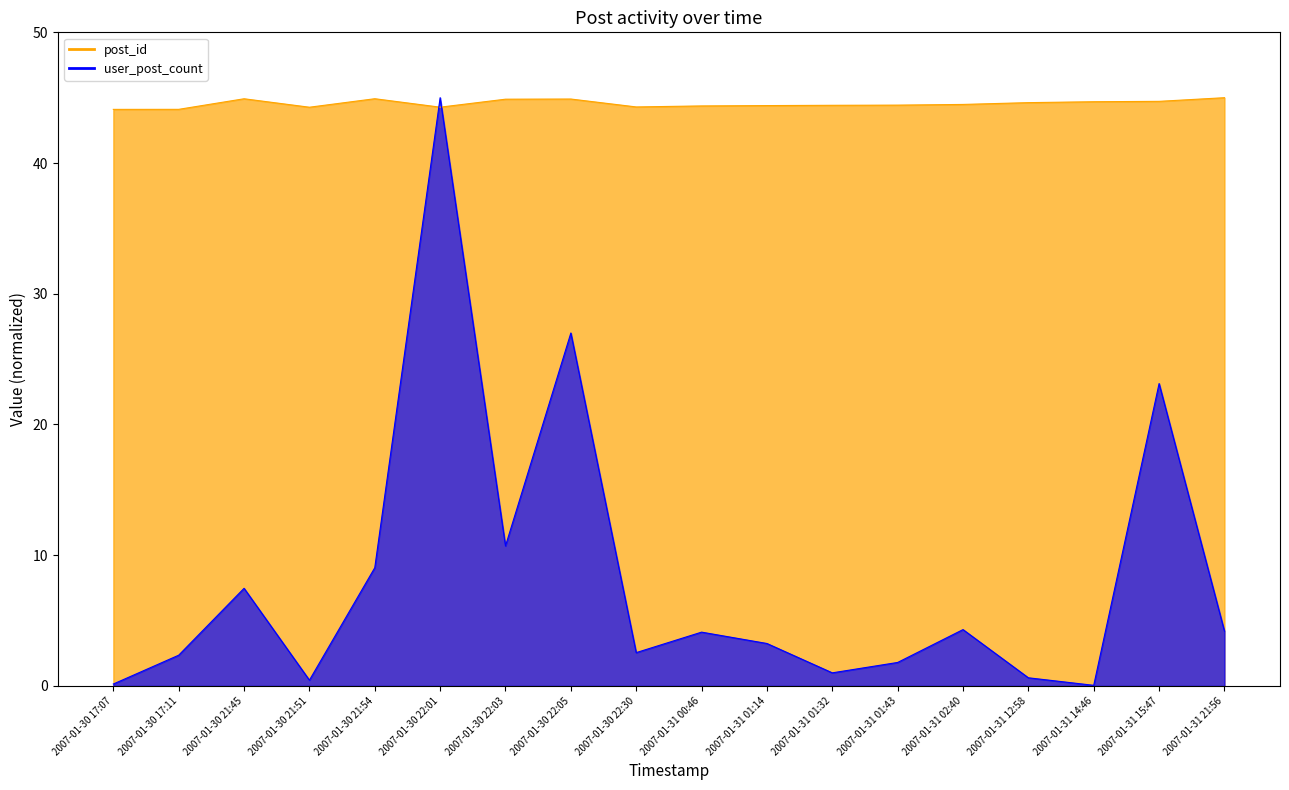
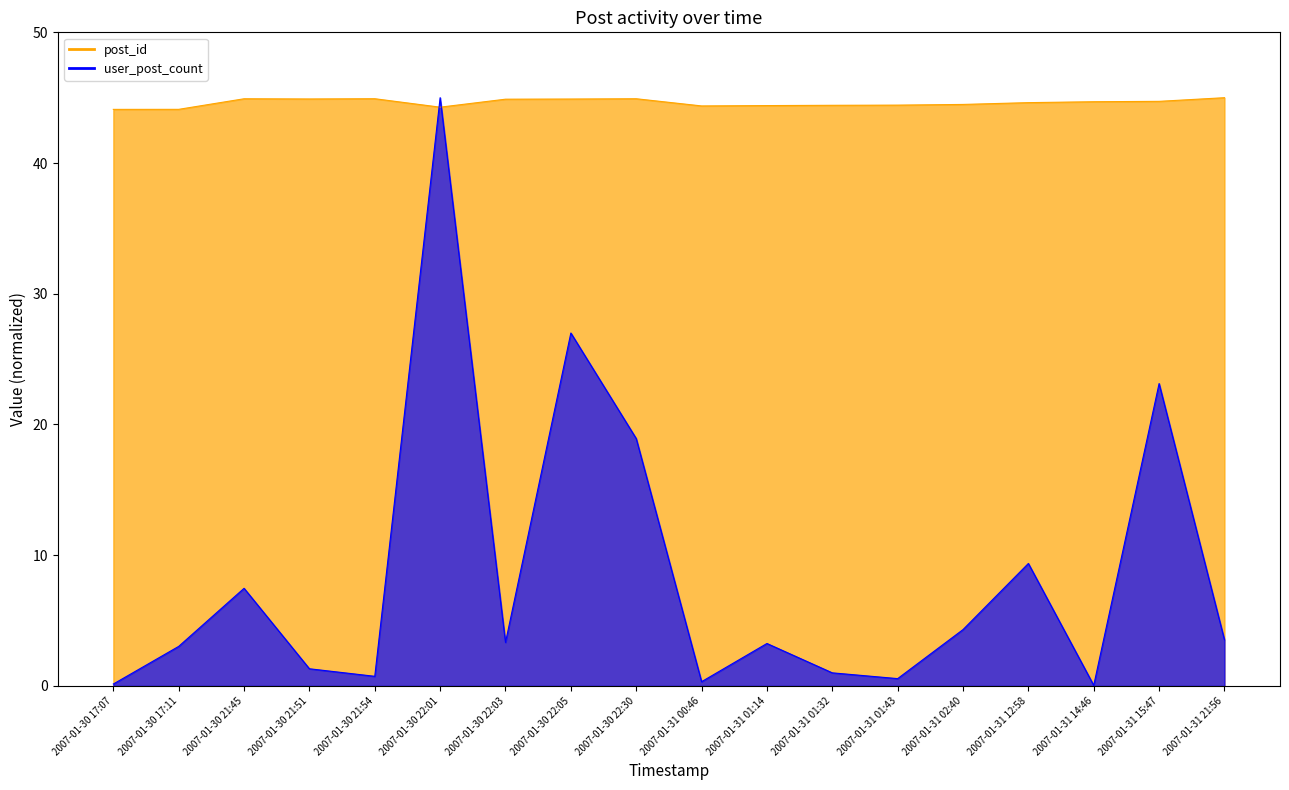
user_post_count, 2007-01-30 17:11: 2.4 -> 3.0
post_id, 2007-01-30 21:51: 44.3 -> 44.9
user_post_count, 2007-01-30 21:51: 0.4 -> 1.3
user_post_count, 2007-01-30 21:54: 9.0 -> 0.7
user_post_count, 2007-01-30 22:03: 10.7 -> 3.3
post_id, 2007-01-30 22:30: 44.3 -> 44.9
user_post_count, 2007-01-30 22:30: 2.5 -> 18.9
user_post_count, 2007-01-31 00:46: 4.1 -> 0.3
user_post_count, 2007-01-31 01:43: 1.8 -> 0.6
user_post_count, 2007-01-31 12:58: 0.6 -> 9.4
user_post_count, 2007-01-31 21:56: 4.2 -> 3.5
